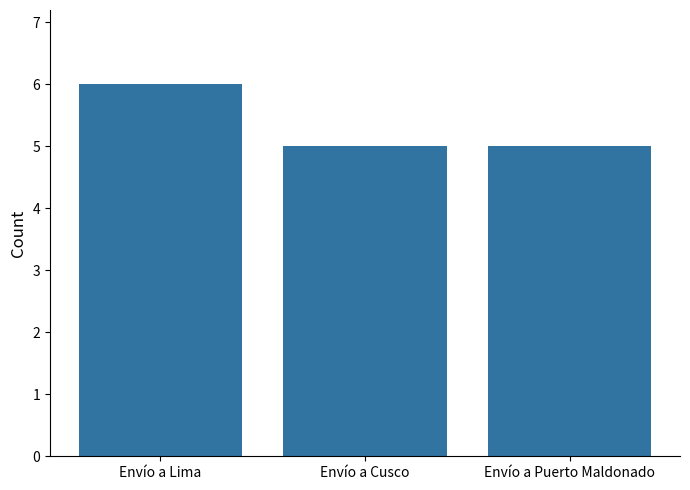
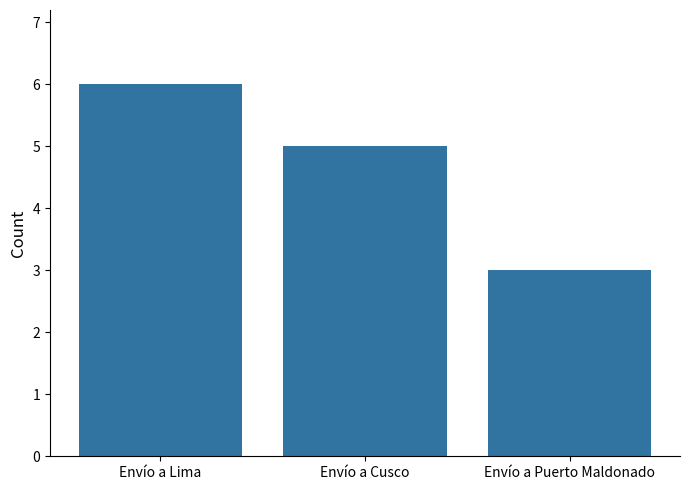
Envío a Puerto Maldonado: 5 -> 3
